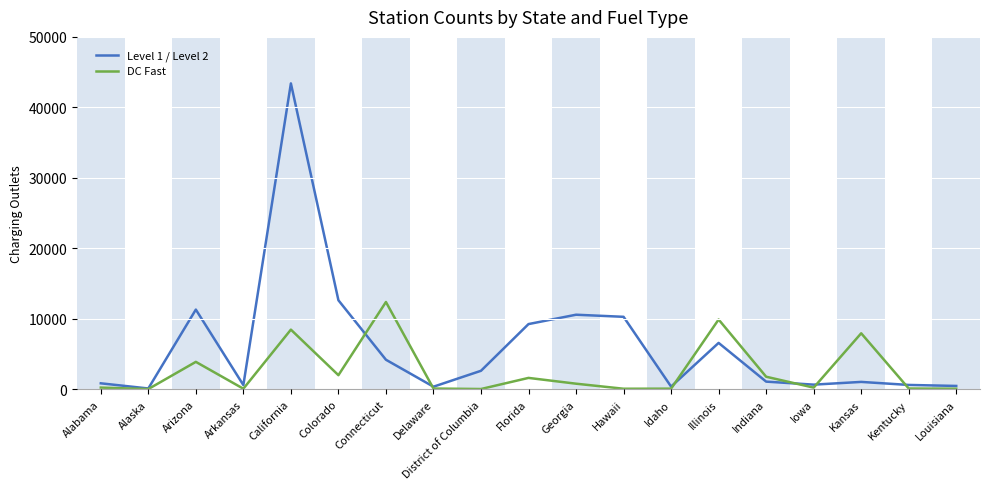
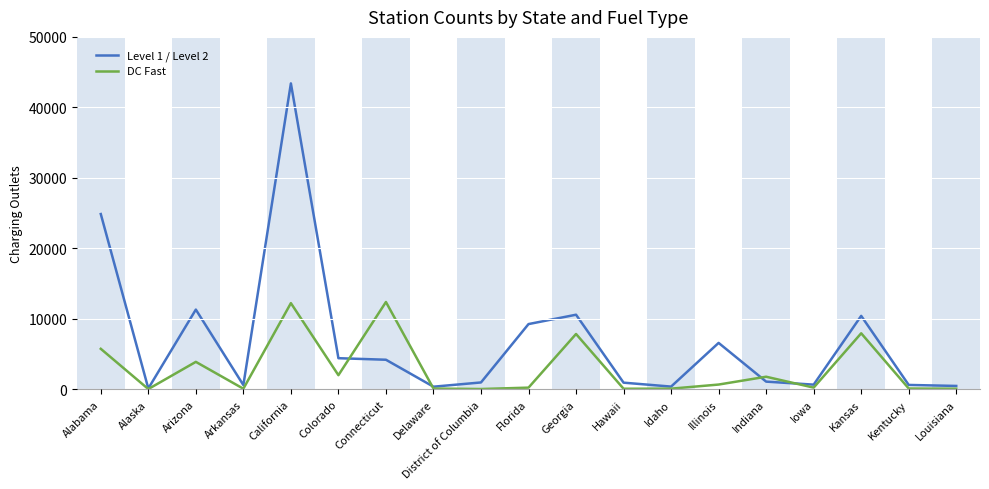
Level 1 / Level 2, Alabama: 1000 -> 25000
DC Fast, Alabama: 0 -> 6000
DC Fast, California: 8000 -> 12000
Level 1 / Level 2, Colorado: 13000 -> 4000
Level 1 / Level 2, District of Columbia: 3000 -> 1000
DC Fast, Florida: 2000 -> 0
DC Fast, Georgia: 1000 -> 8000
Level 1 / Level 2, Hawaii: 10000 -> 1000
DC Fast, Illinois: 10000 -> 1000
Level 1 / Level 2, Kansas: 1000 -> 10000
